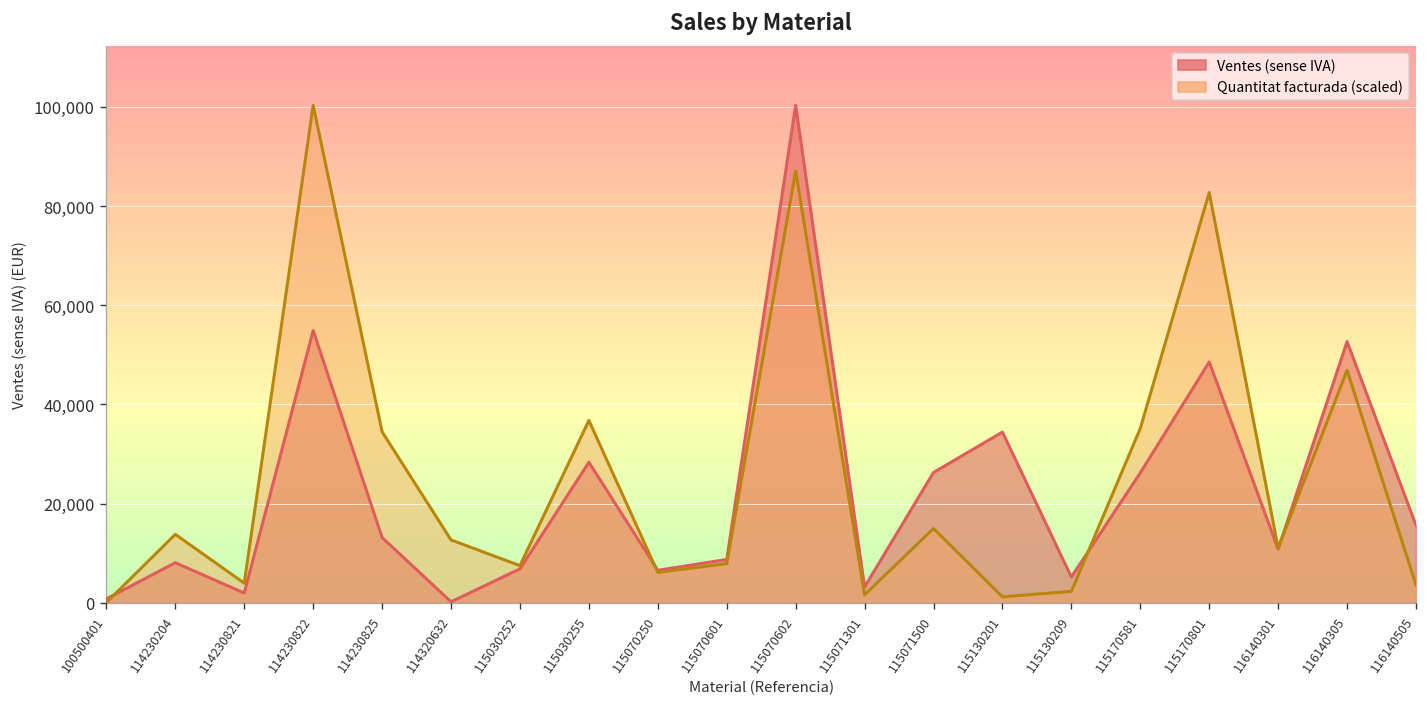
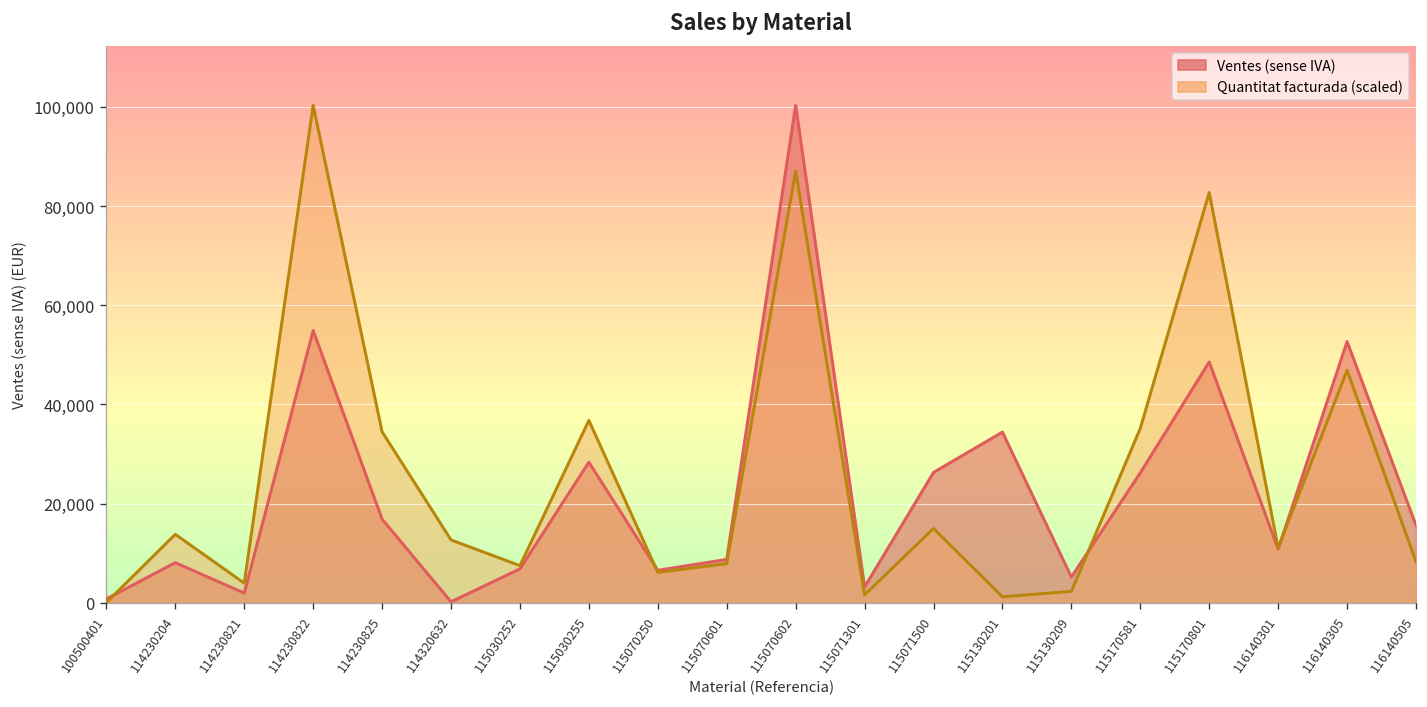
Ventes (sense IVA), 114230825: 13,000 -> 17,000
Quantitat facturada (scaled), 116140505: 4,000 -> 8,000
